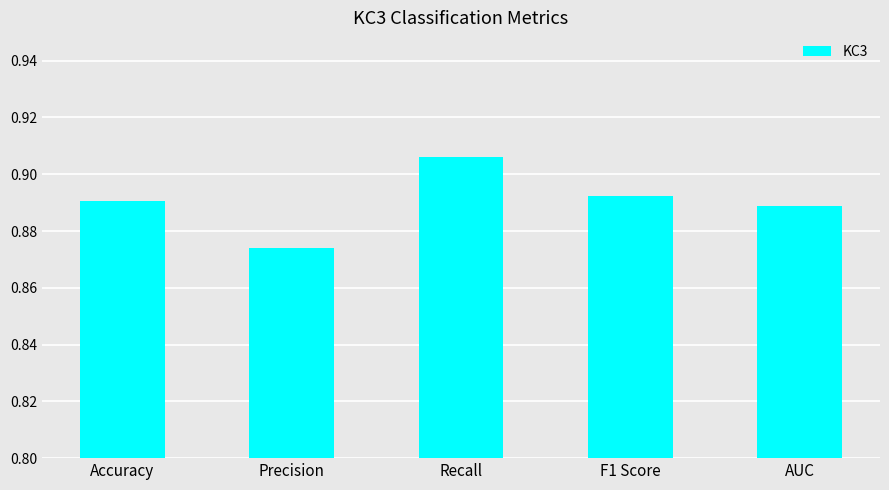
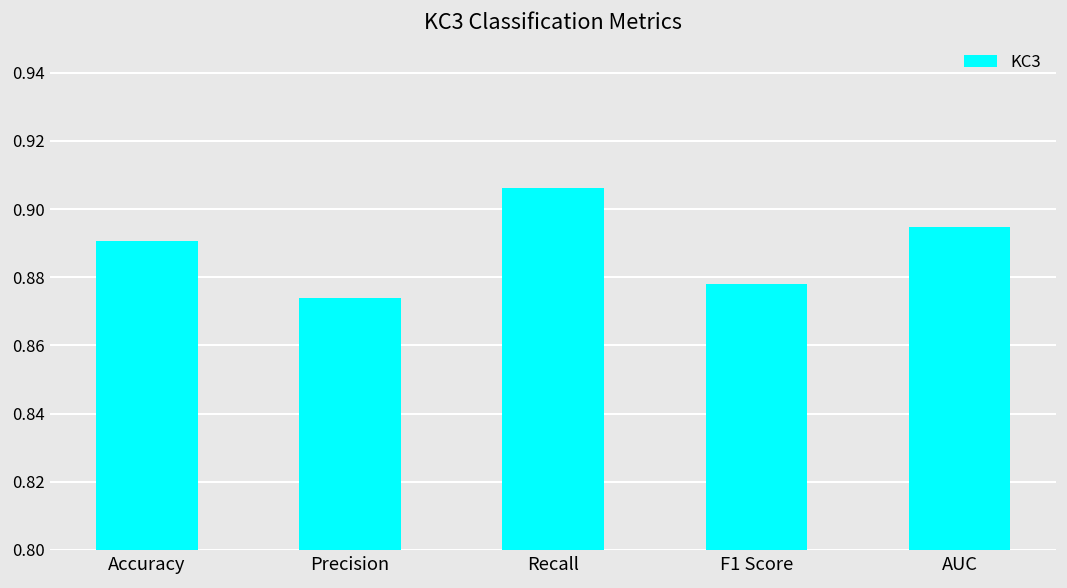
F1 Score: 0.892 -> 0.878
AUC: 0.889 -> 0.895
